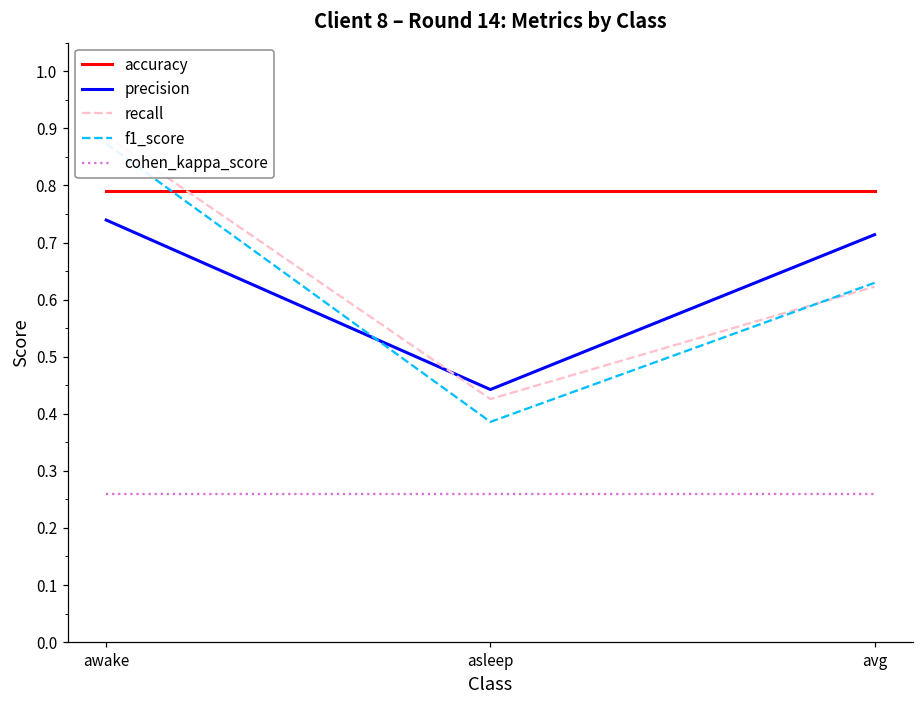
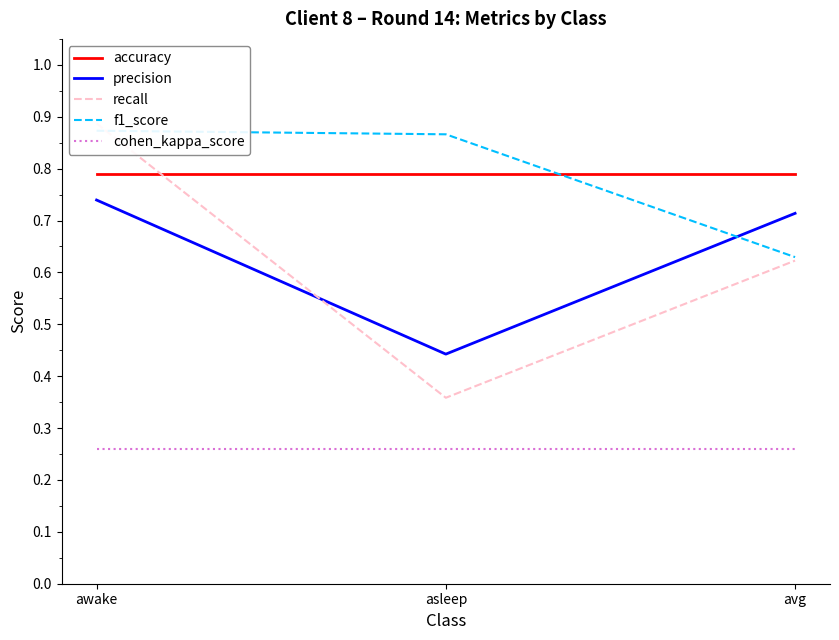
recall, asleep: 0.43 -> 0.36
f1_score, asleep: 0.39 -> 0.87
